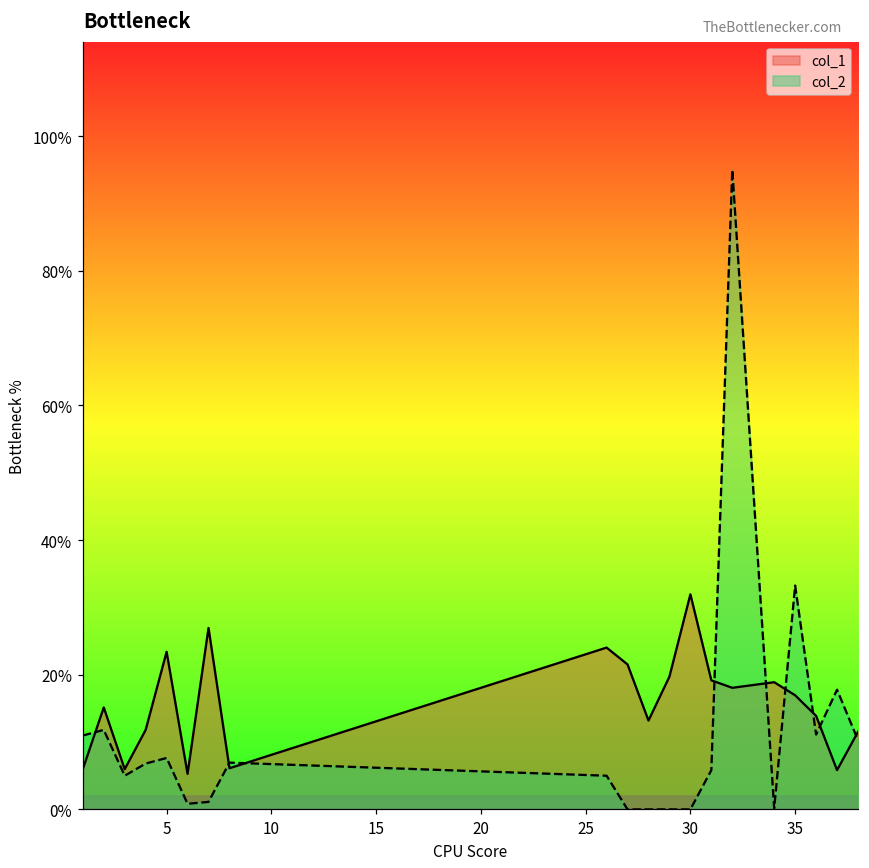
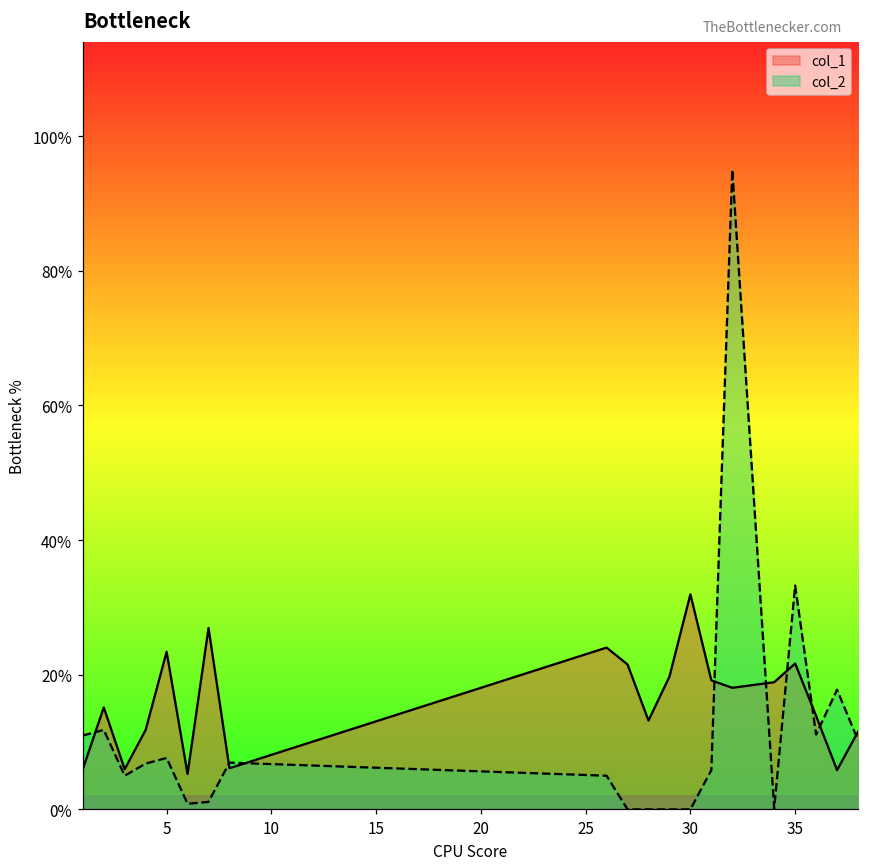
col_1, 35: 17% -> 22%
